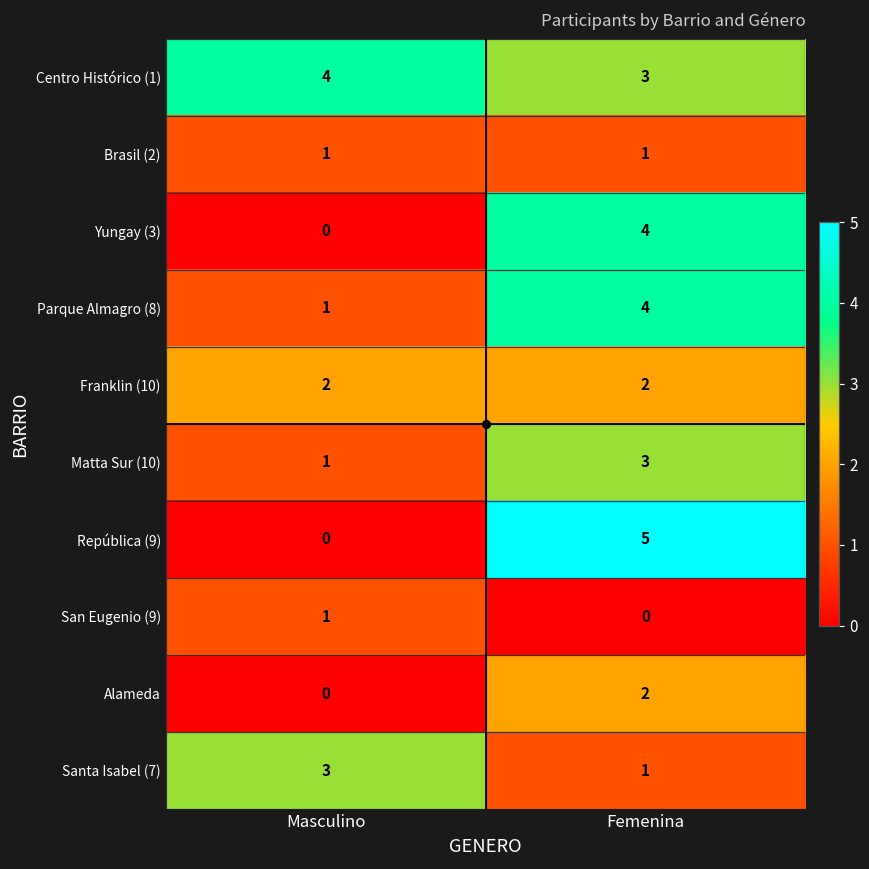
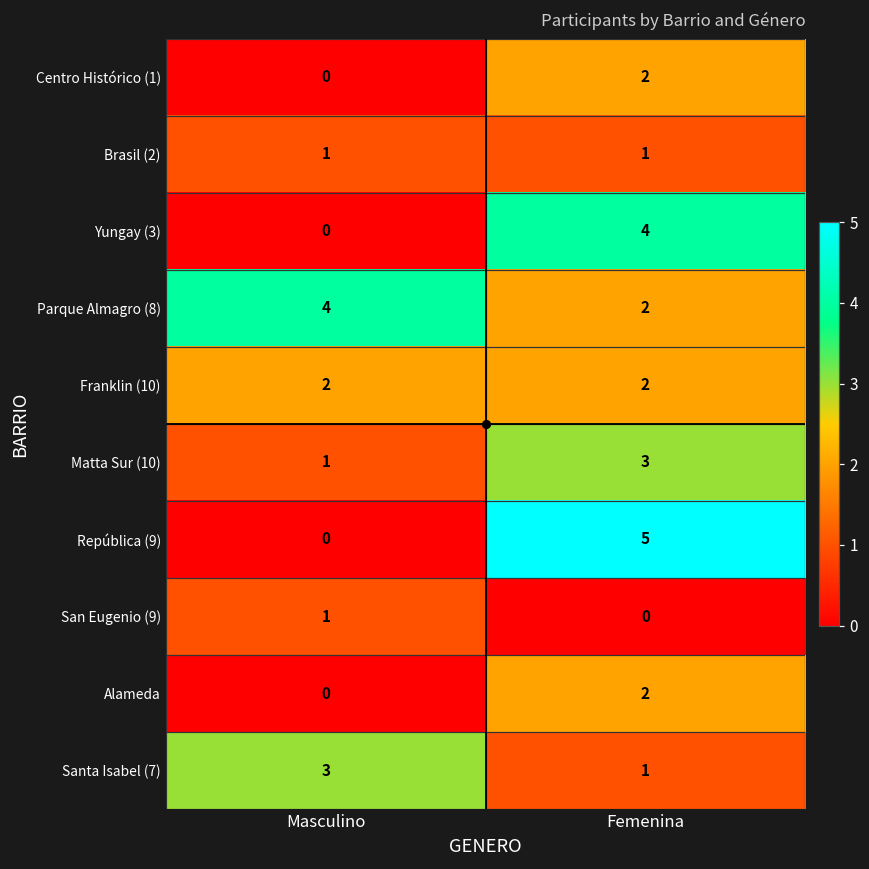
Centro Histórico (1), Masculino: 4 -> 0
Centro Histórico (1), Femenina: 3 -> 2
Parque Almagro (8), Masculino: 1 -> 4
Parque Almagro (8), Femenina: 4 -> 2
